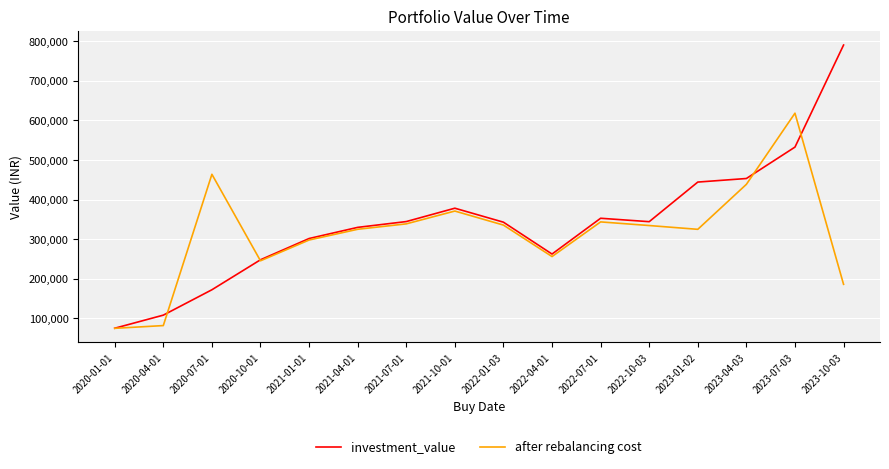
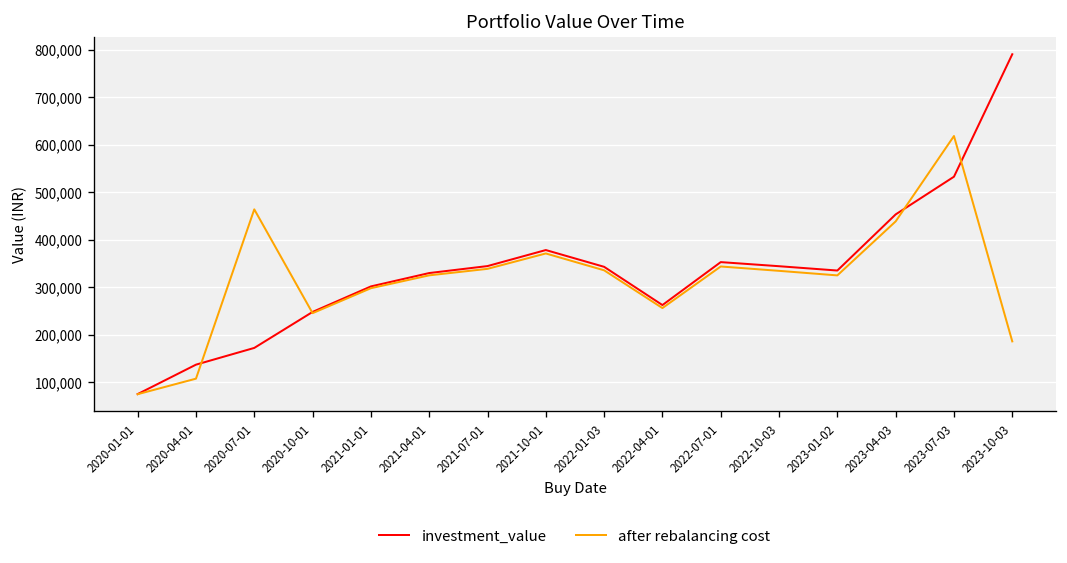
investment_value, 2020-04-01: 110,000 -> 140,000
after rebalancing cost, 2020-04-01: 80,000 -> 110,000
investment_value, 2023-01-02: 440,000 -> 340,000
